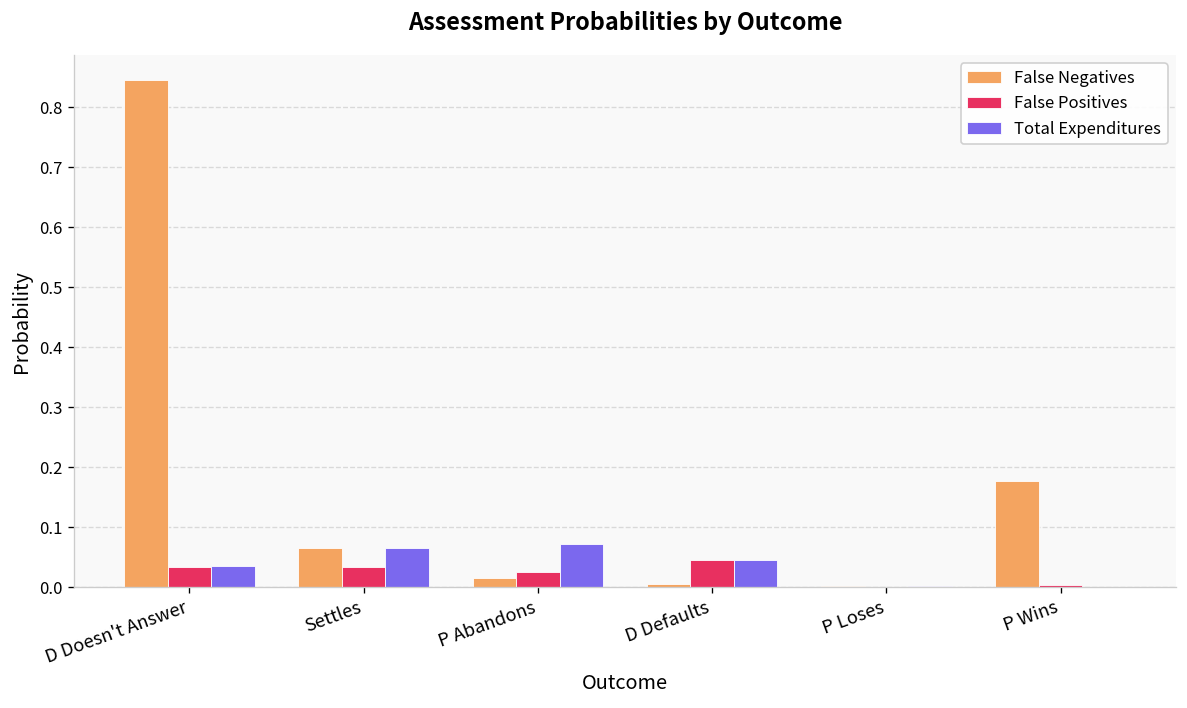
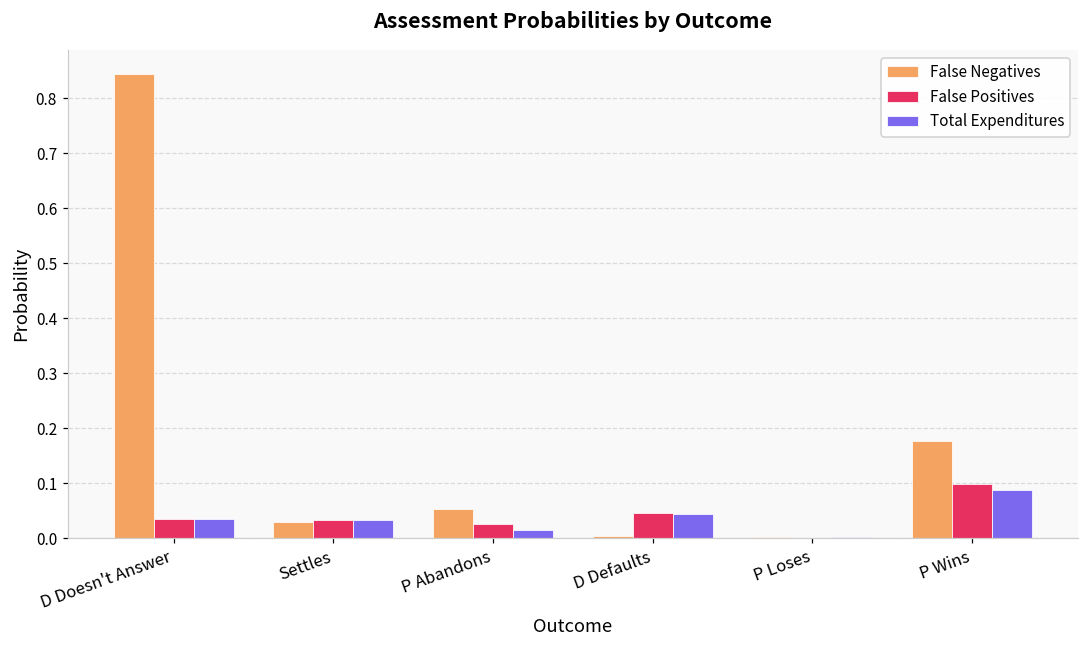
False Negatives, Settles: 0.07 -> 0.03
Total Expenditures, Settles: 0.06 -> 0.03
False Negatives, P Abandons: 0.02 -> 0.05
Total Expenditures, P Abandons: 0.07 -> 0.02
False Positives, P Wins: 0.00 -> 0.10
Total Expenditures, P Wins: 0.00 -> 0.09
